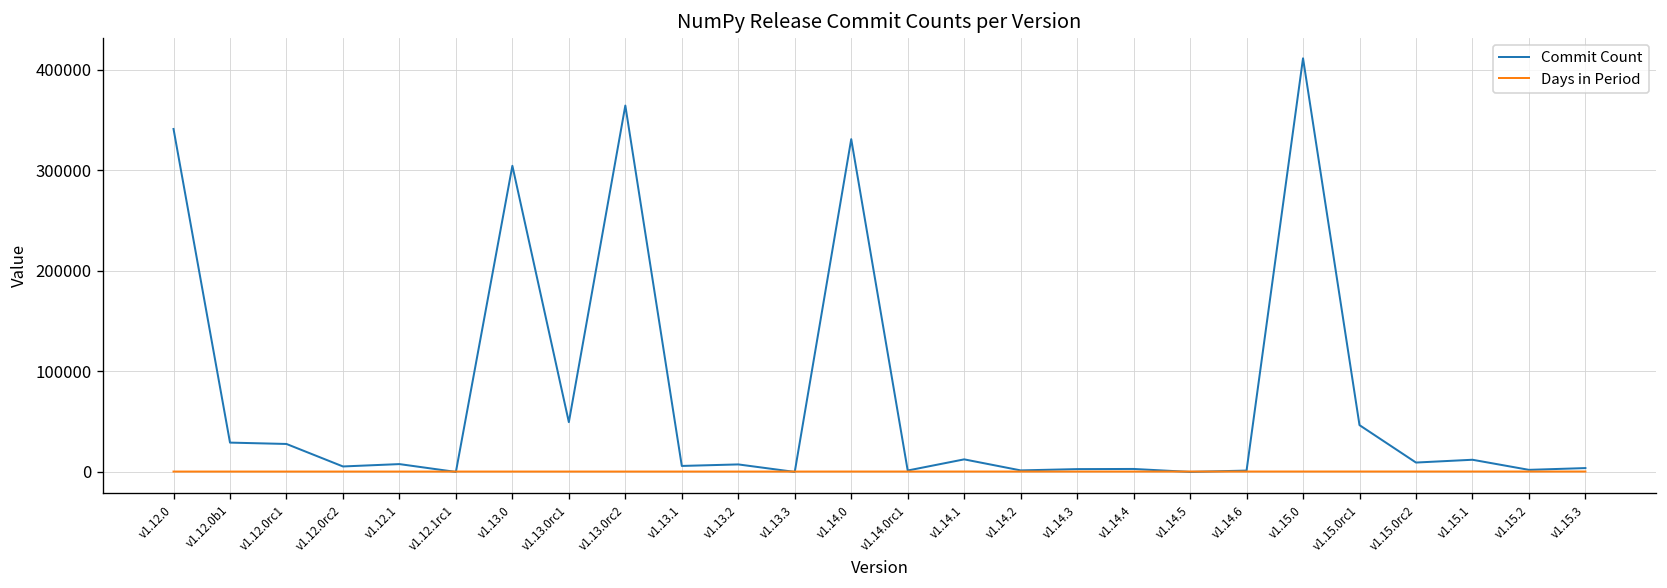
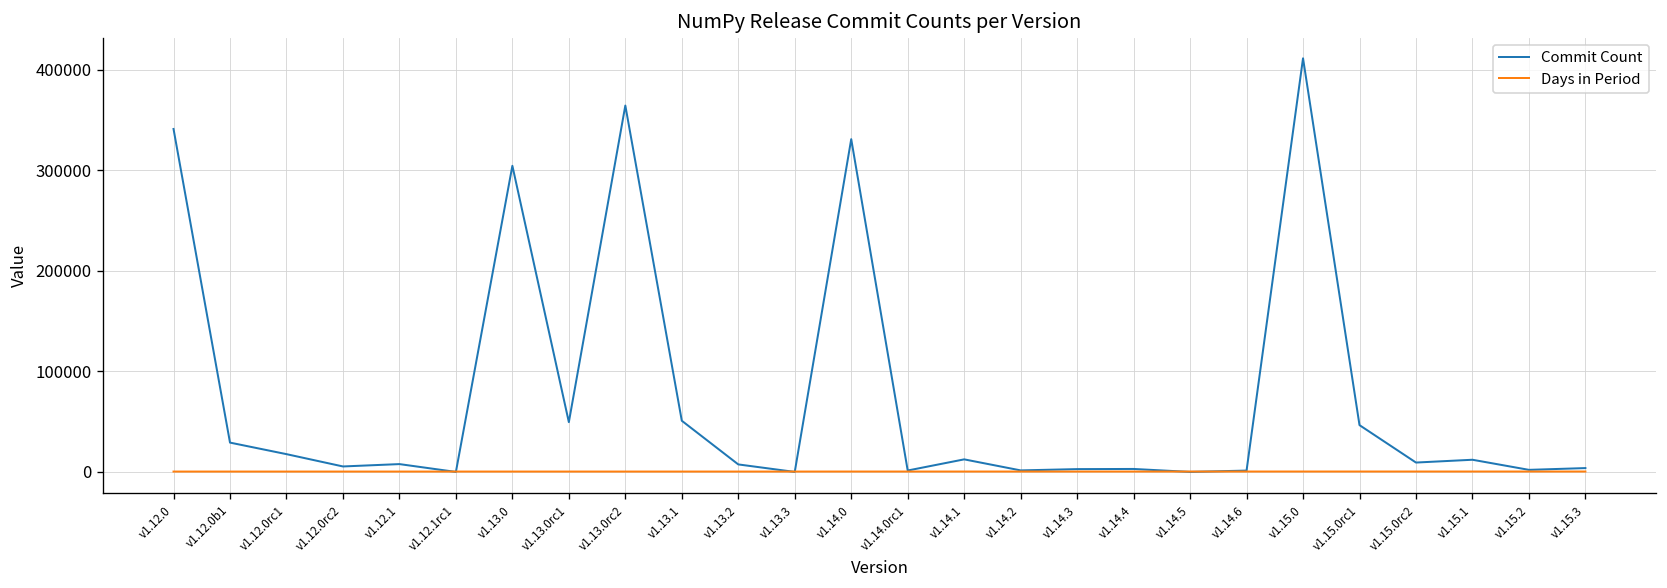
Commit Count, v1.12.0rc1: 30000 -> 20000
Commit Count, v1.13.1: 10000 -> 50000
